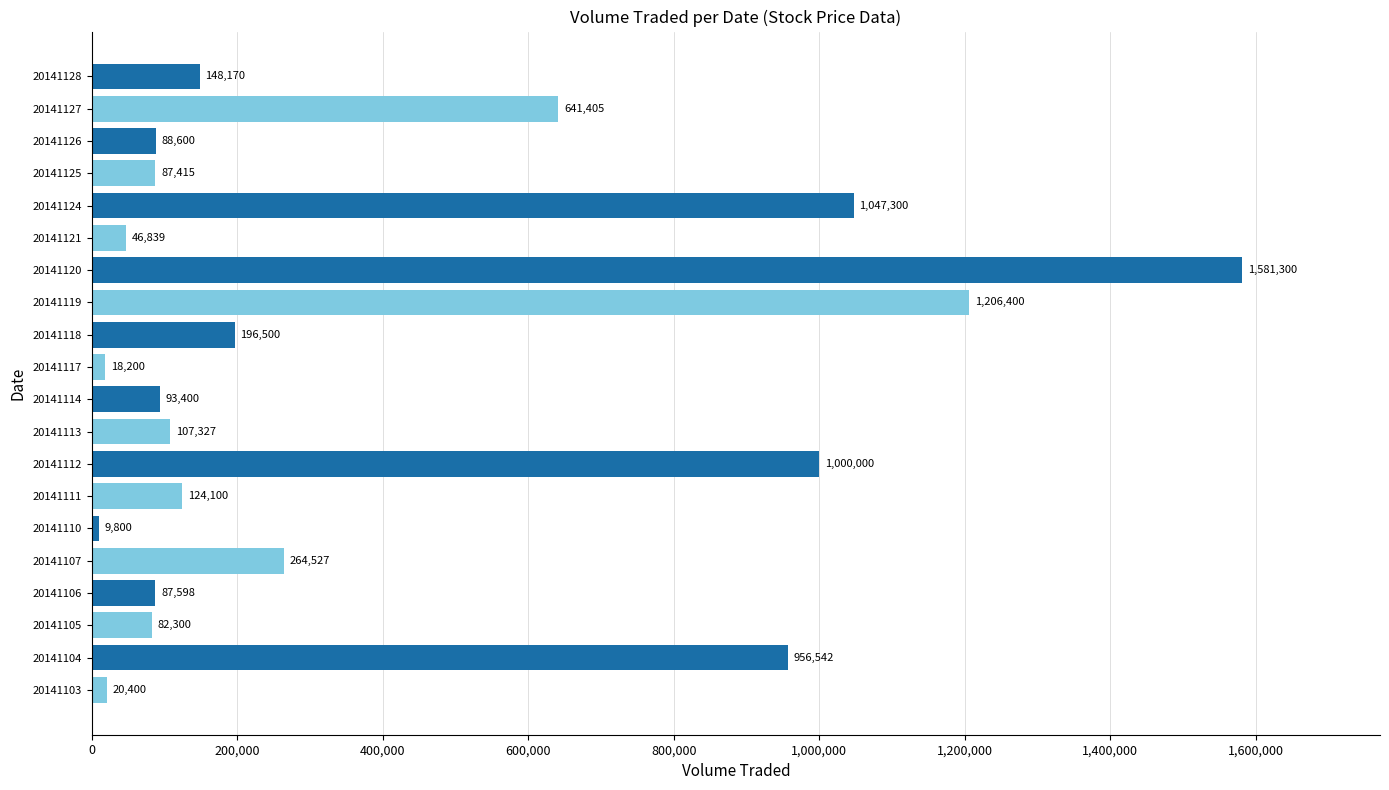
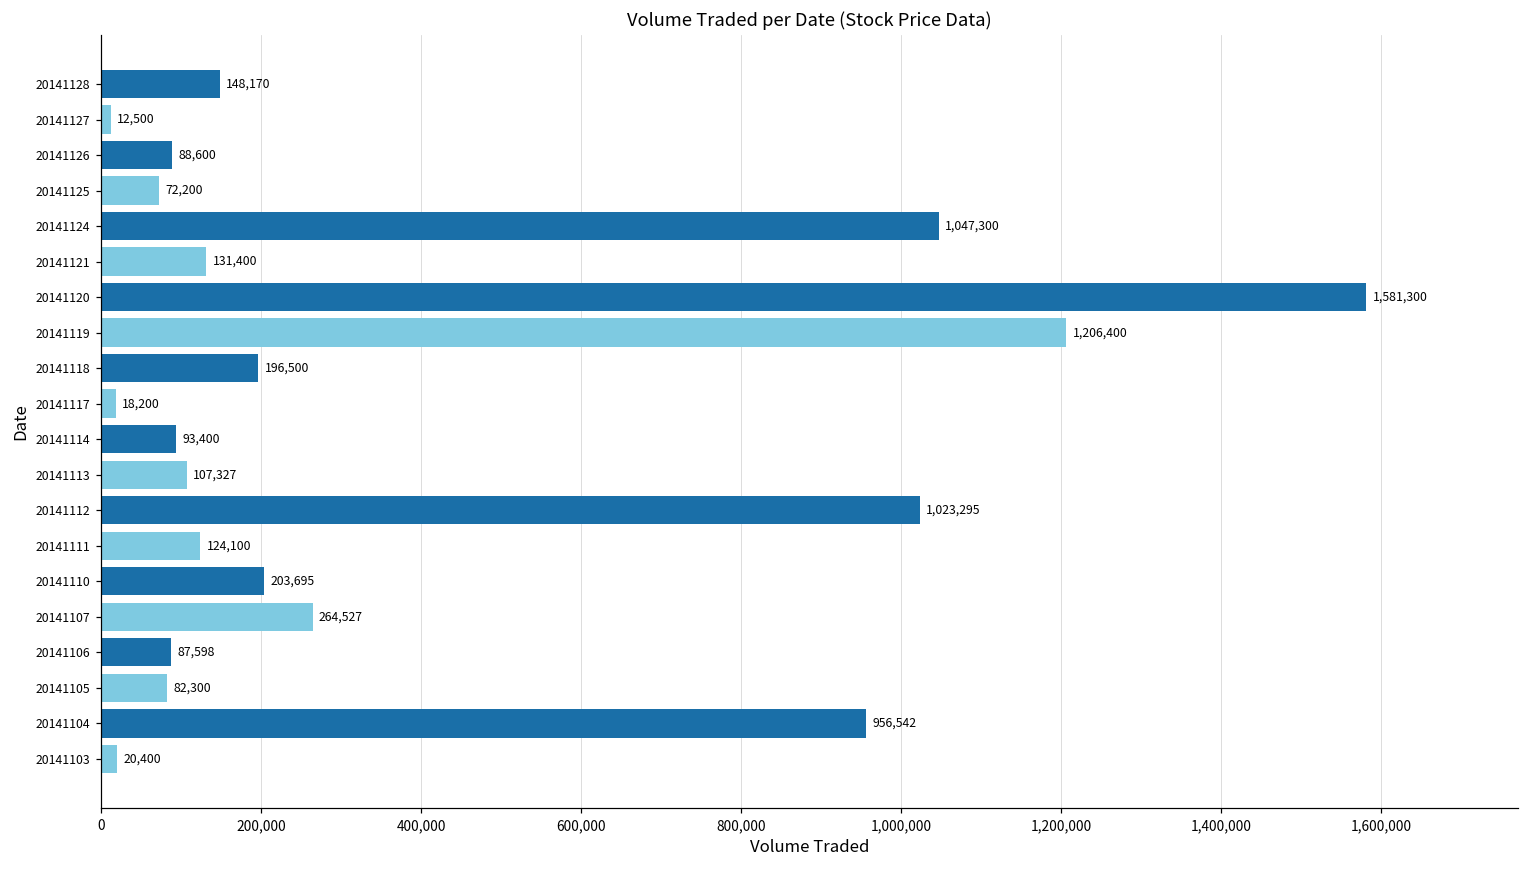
20141127: 641,405 -> 12,500
20141125: 87,415 -> 72,200
20141121: 46,839 -> 131,400
20141112: 1,000,000 -> 1,023,295
20141110: 9,800 -> 203,695
